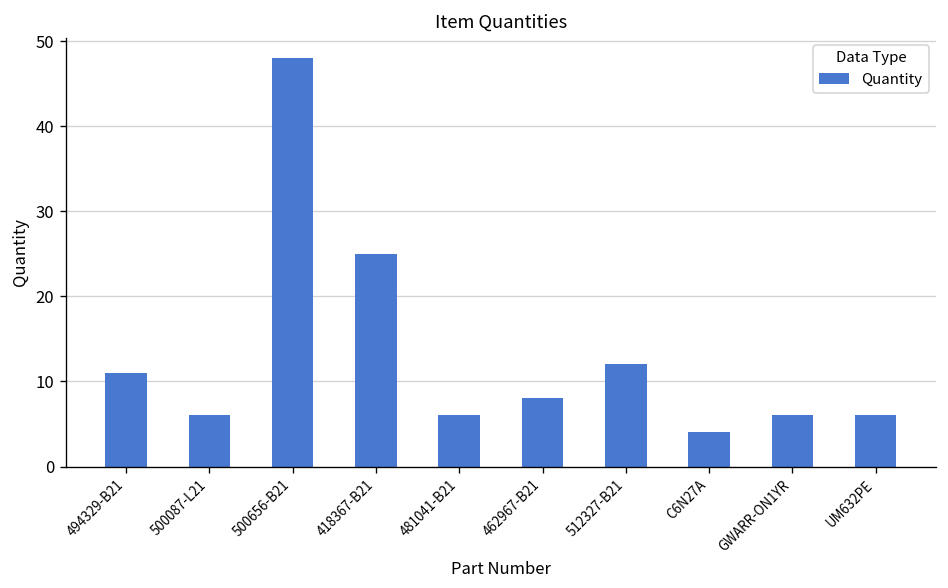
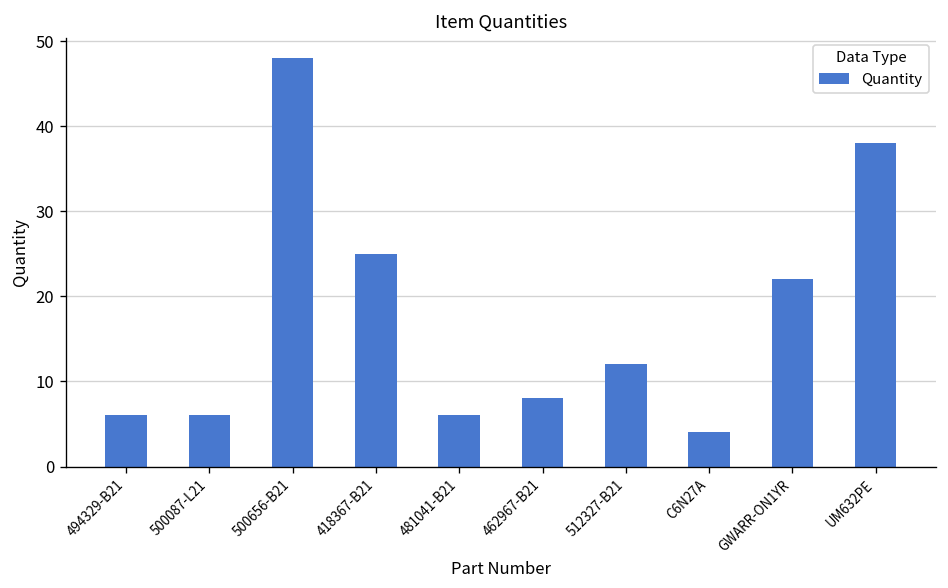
494329-B21: 11 -> 6
GWARR-ON1YR: 6 -> 22
UM632PE: 6 -> 38
